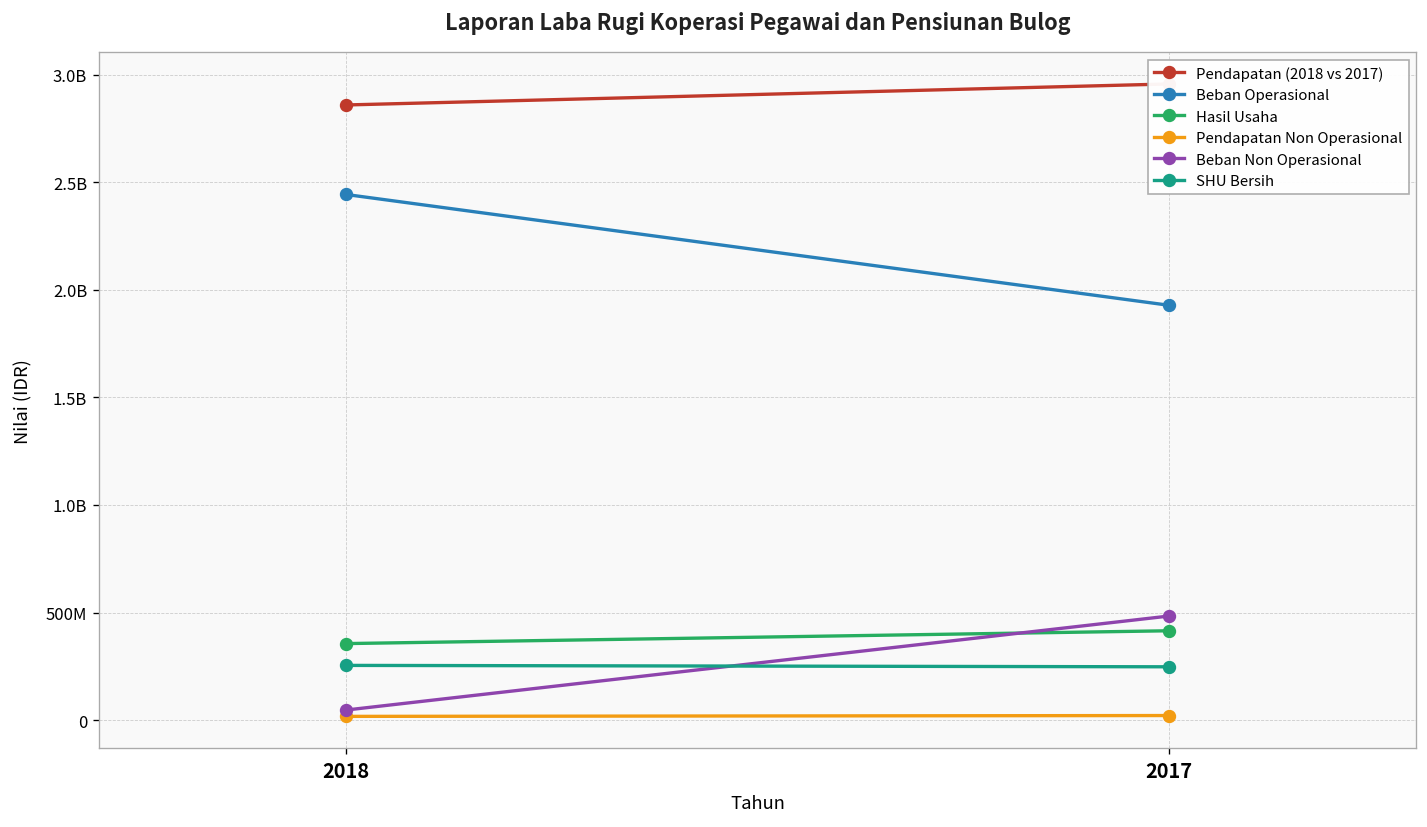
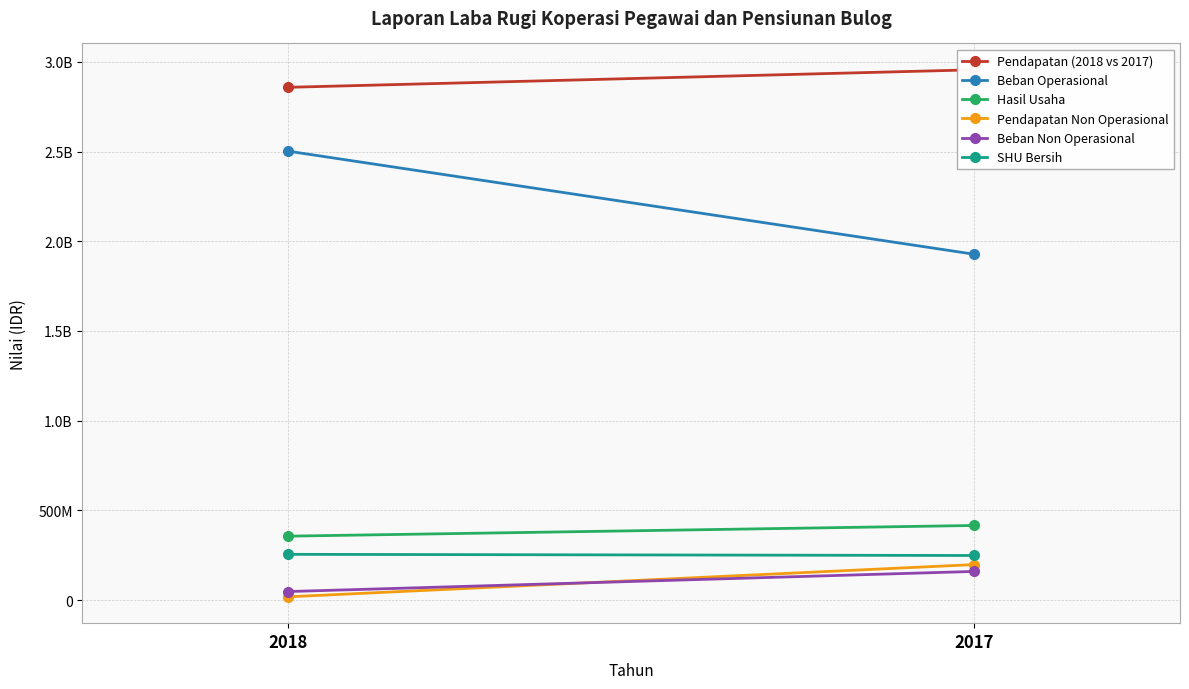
Beban Operasional, 2018: 2440000000 -> 2500000000
Pendapatan Non Operasional, 2017: 20000000 -> 200000000
Beban Non Operasional, 2017: 480000000 -> 160000000
